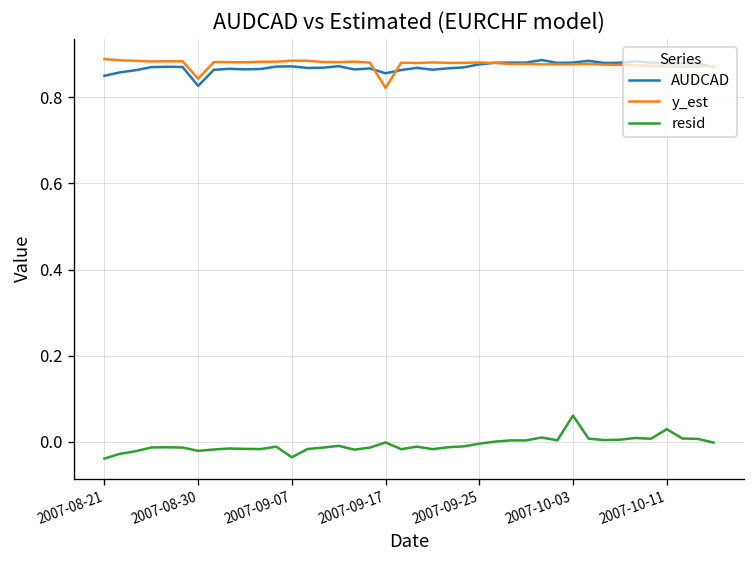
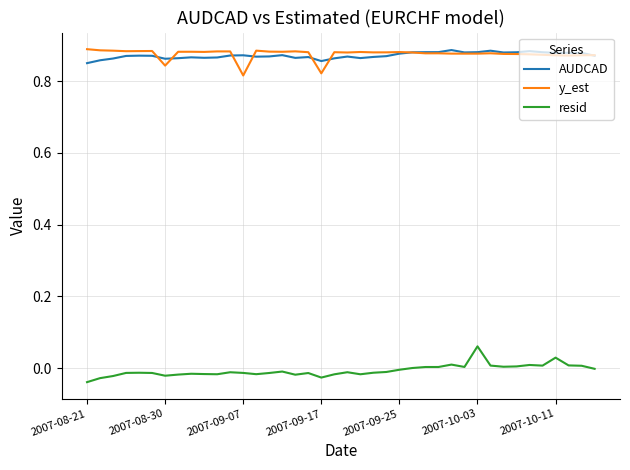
AUDCAD, 2007-08-30: 0.83 -> 0.86
y_est, 2007-09-07: 0.88 -> 0.82
resid, 2007-09-07: -0.04 -> -0.01
resid, 2007-09-17: 0.00 -> -0.03
